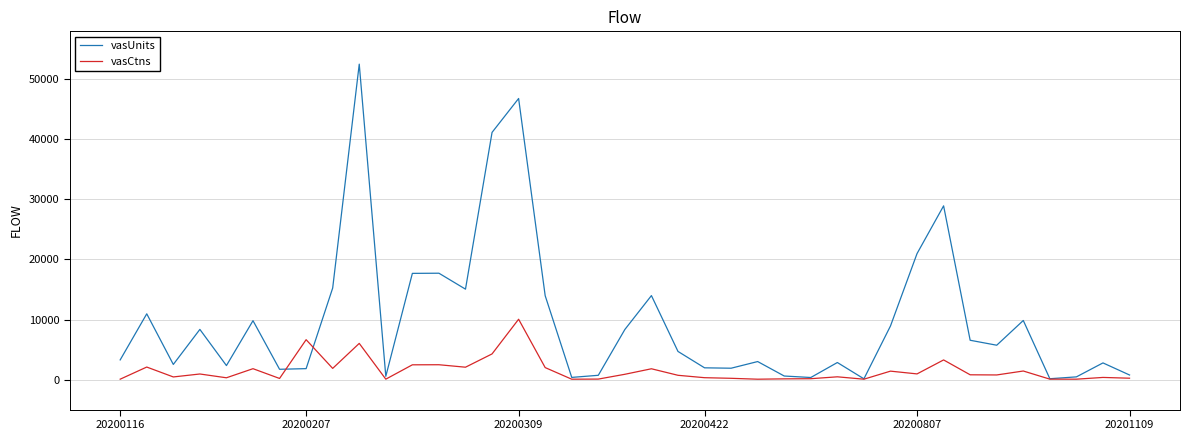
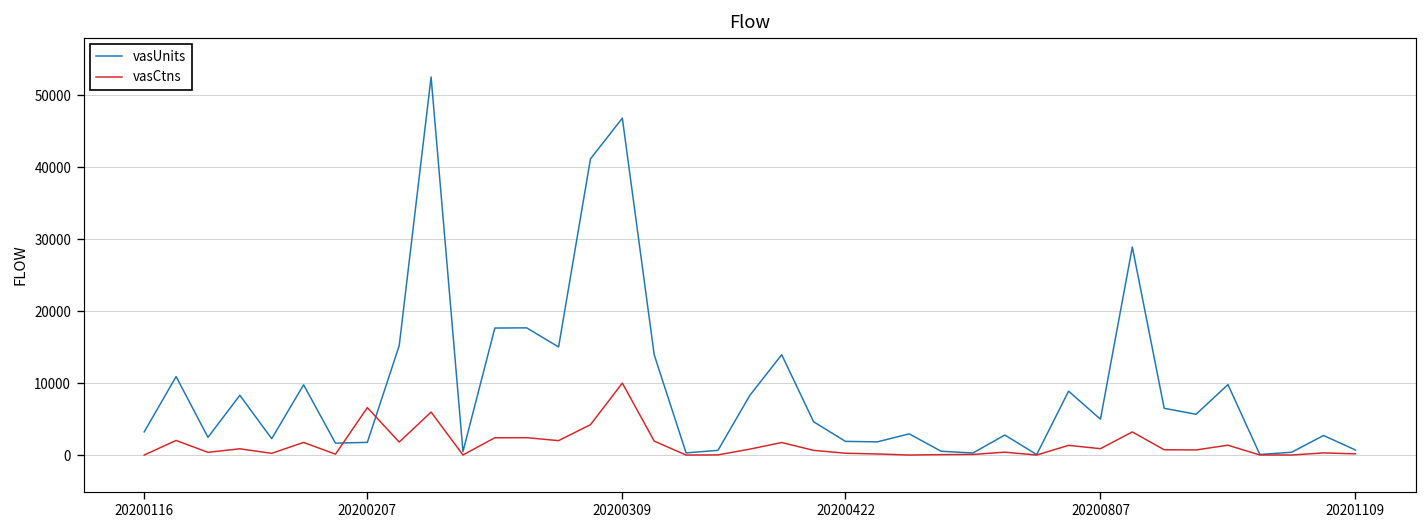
vasUnits, 20200807: 21000 -> 5000
